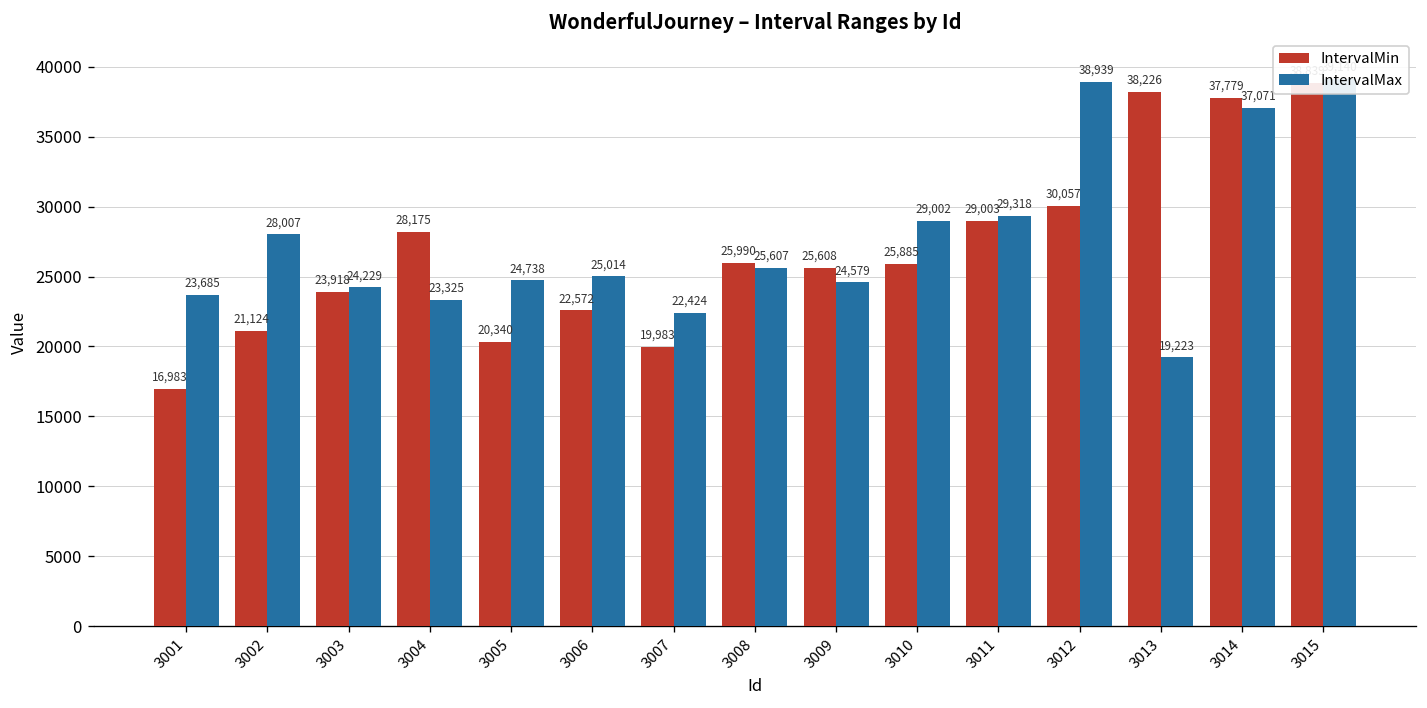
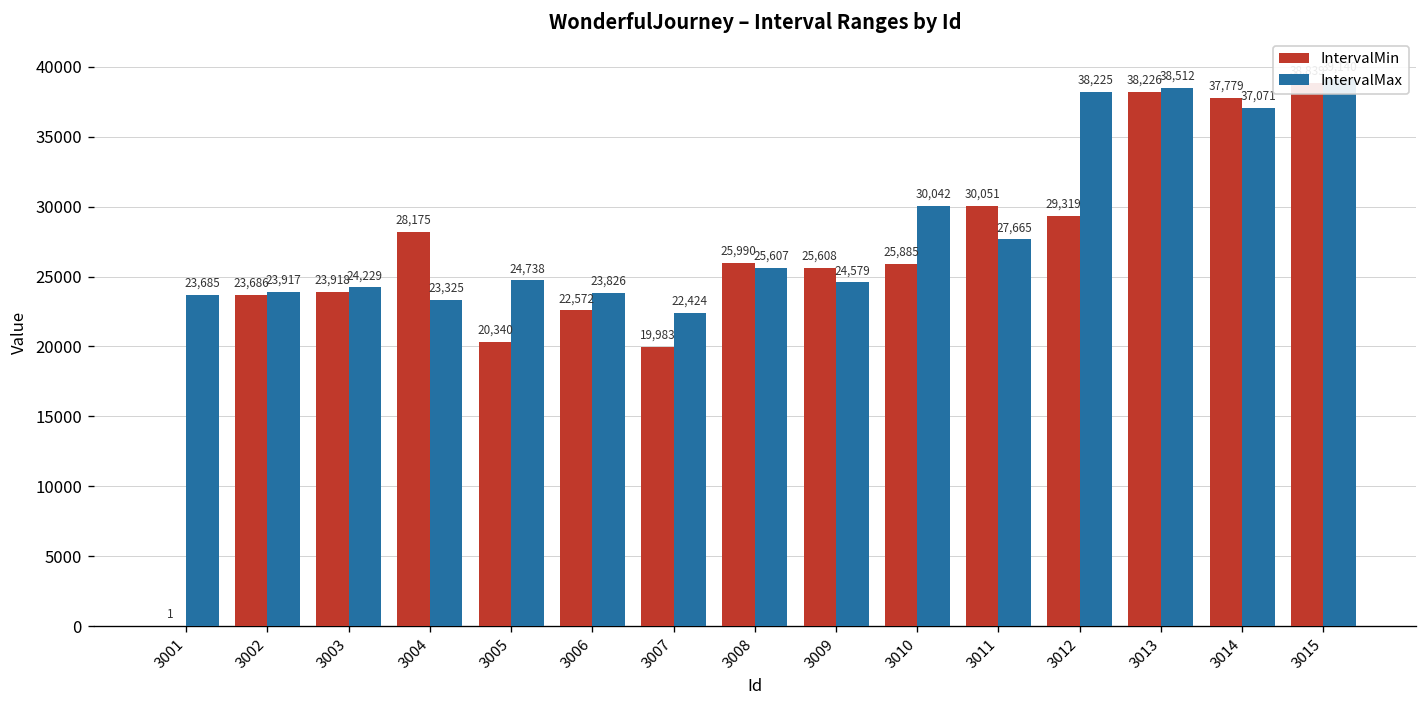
IntervalMin, 3001: 16,983 -> 1
IntervalMin, 3002: 21,124 -> 23,686
IntervalMax, 3002: 28,007 -> 23,917
IntervalMax, 3006: 25,014 -> 23,826
IntervalMax, 3010: 29,002 -> 30,042
IntervalMin, 3011: 29,003 -> 30,051
IntervalMax, 3011: 29,318 -> 27,665
IntervalMin, 3012: 30,057 -> 29,319
IntervalMax, 3012: 38,939 -> 38,225
IntervalMax, 3013: 19,223 -> 38,512
